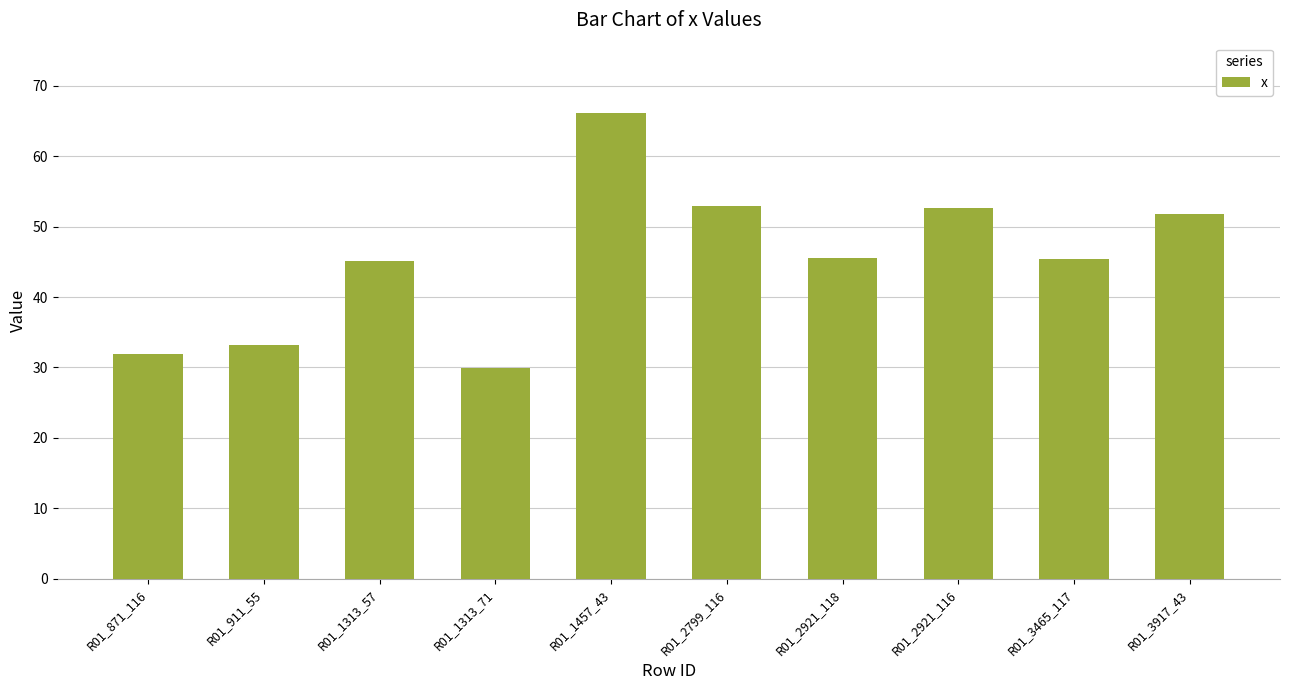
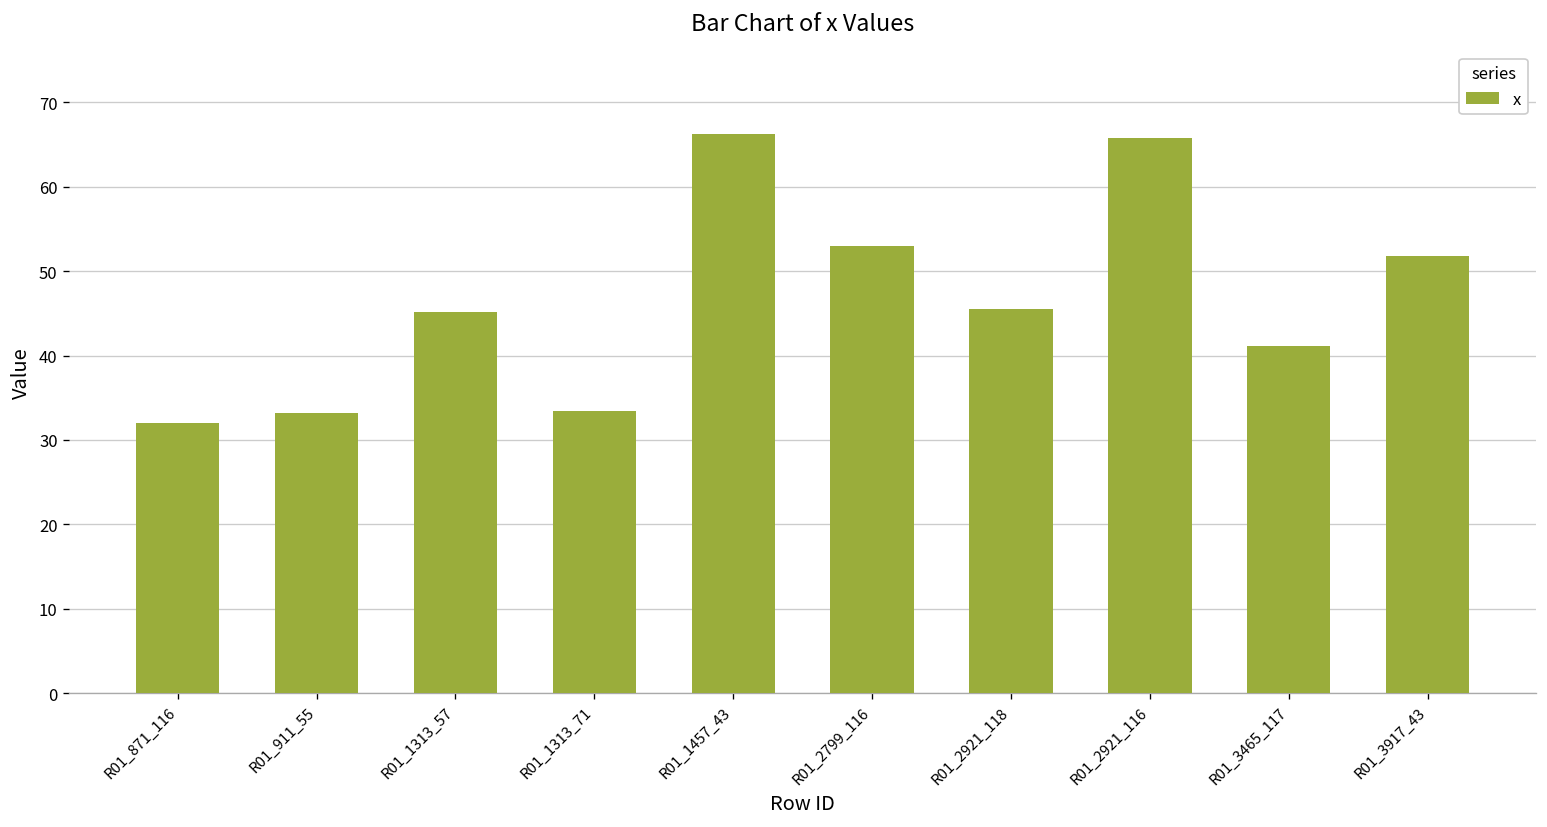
R01_1313_71: 30 -> 33
R01_2921_116: 53 -> 66
R01_3465_117: 45 -> 41
